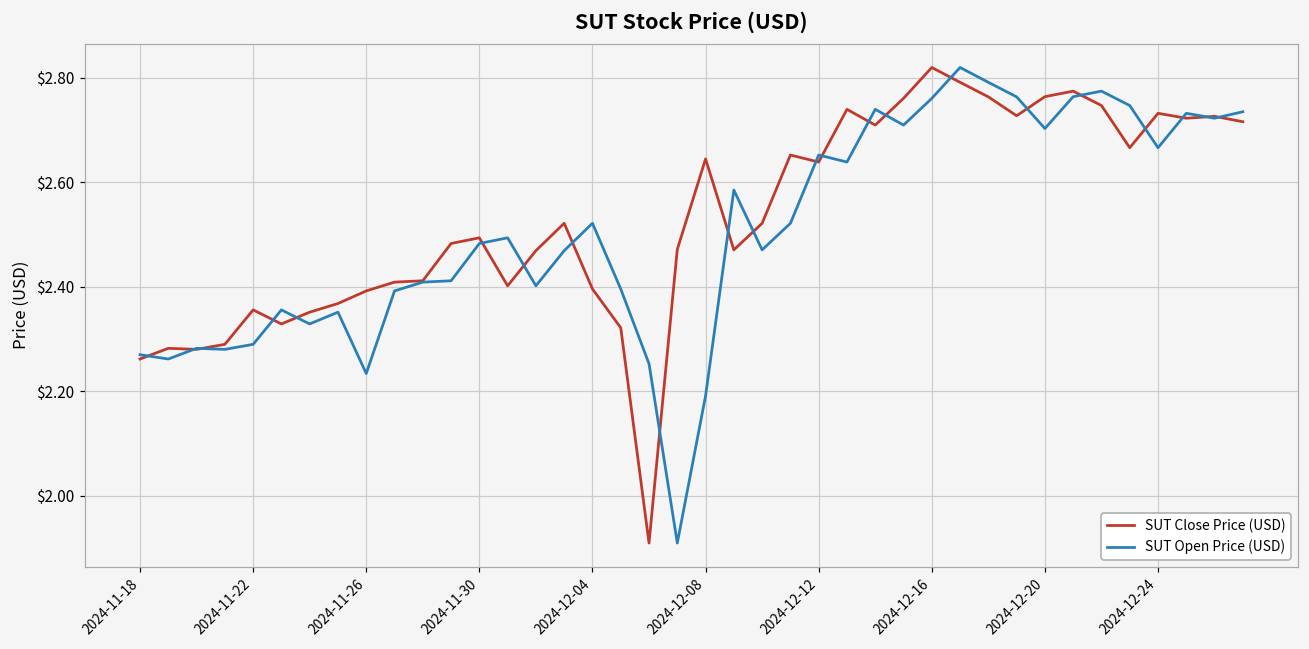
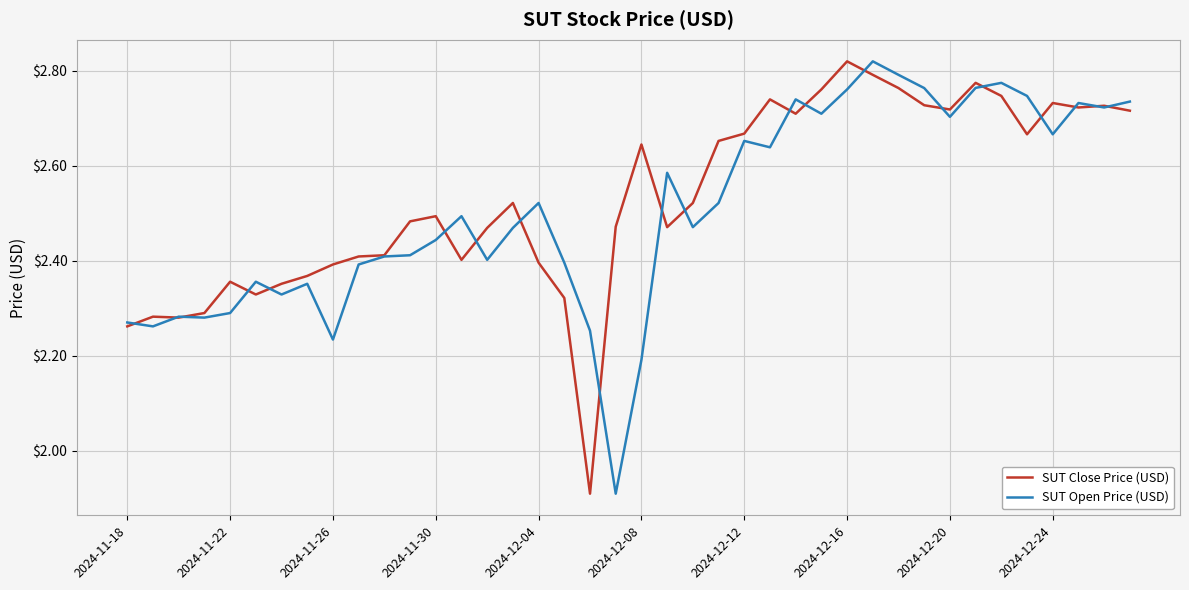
SUT Open Price (USD), 2024-11-30: $2.48 -> $2.44
SUT Close Price (USD), 2024-12-12: $2.64 -> $2.67
SUT Close Price (USD), 2024-12-20: $2.76 -> $2.72
